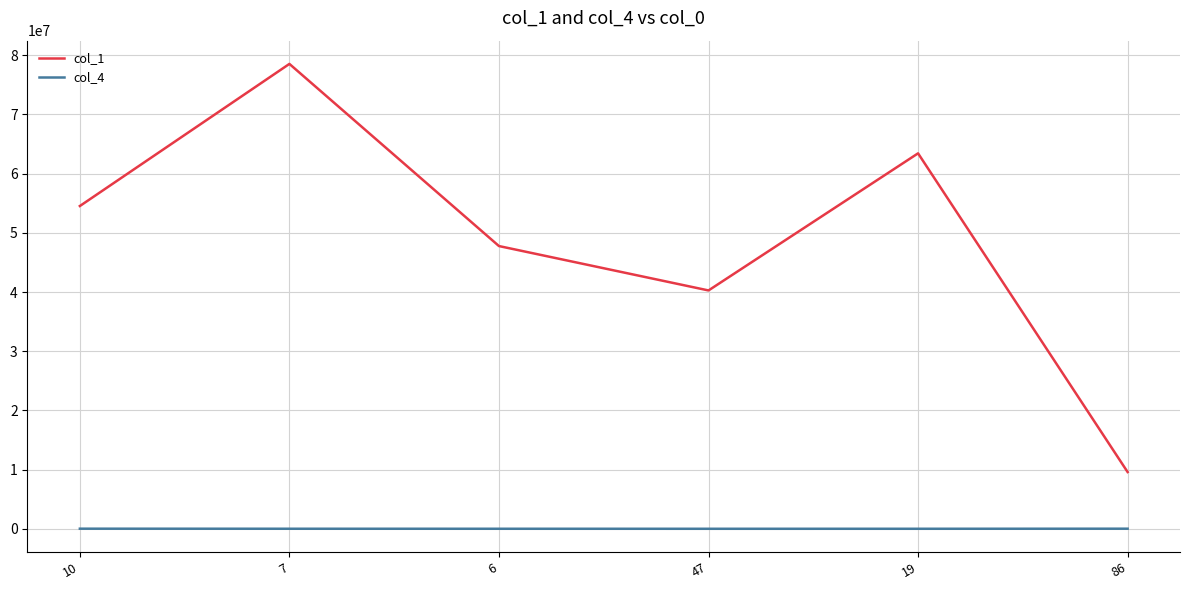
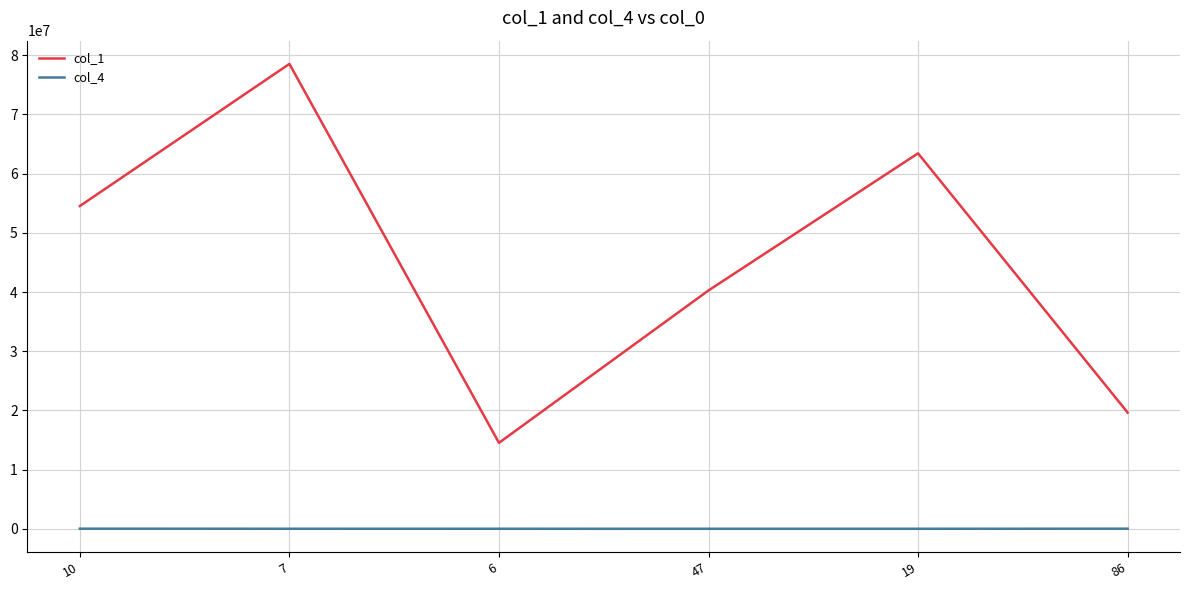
col_1, 6: 48000000 -> 15000000
col_1, 86: 10000000 -> 20000000
